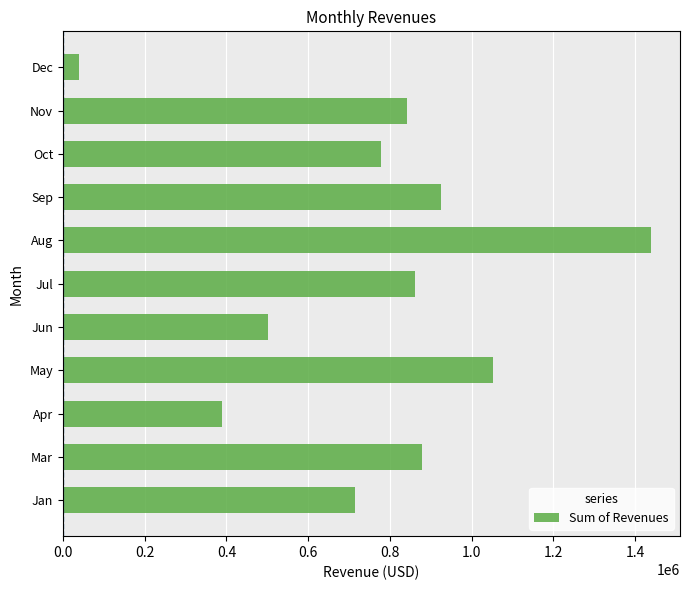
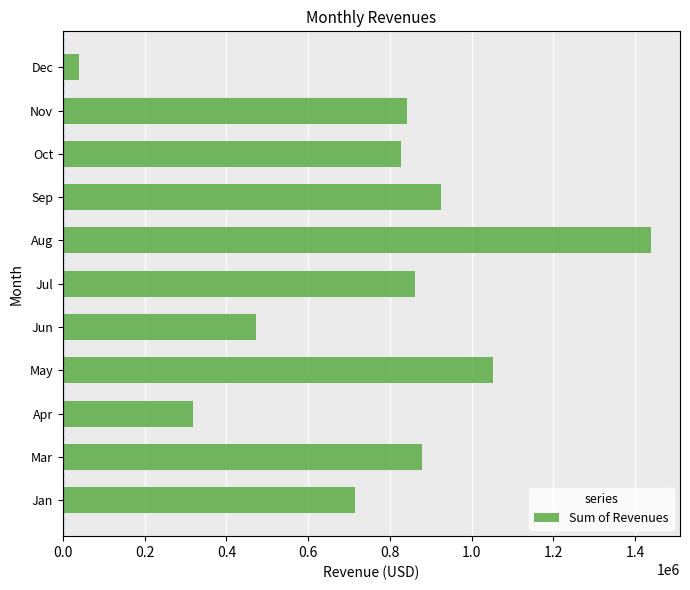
Oct: 780000 -> 830000
Jun: 500000 -> 470000
Apr: 390000 -> 320000
